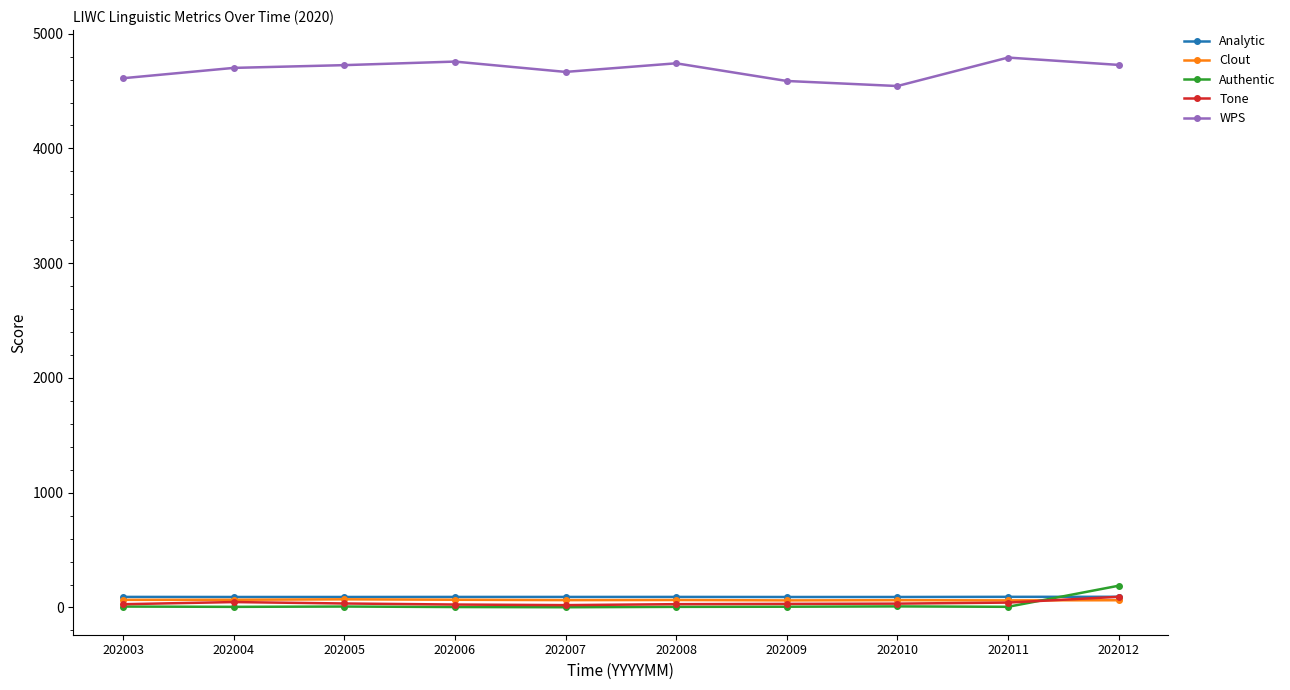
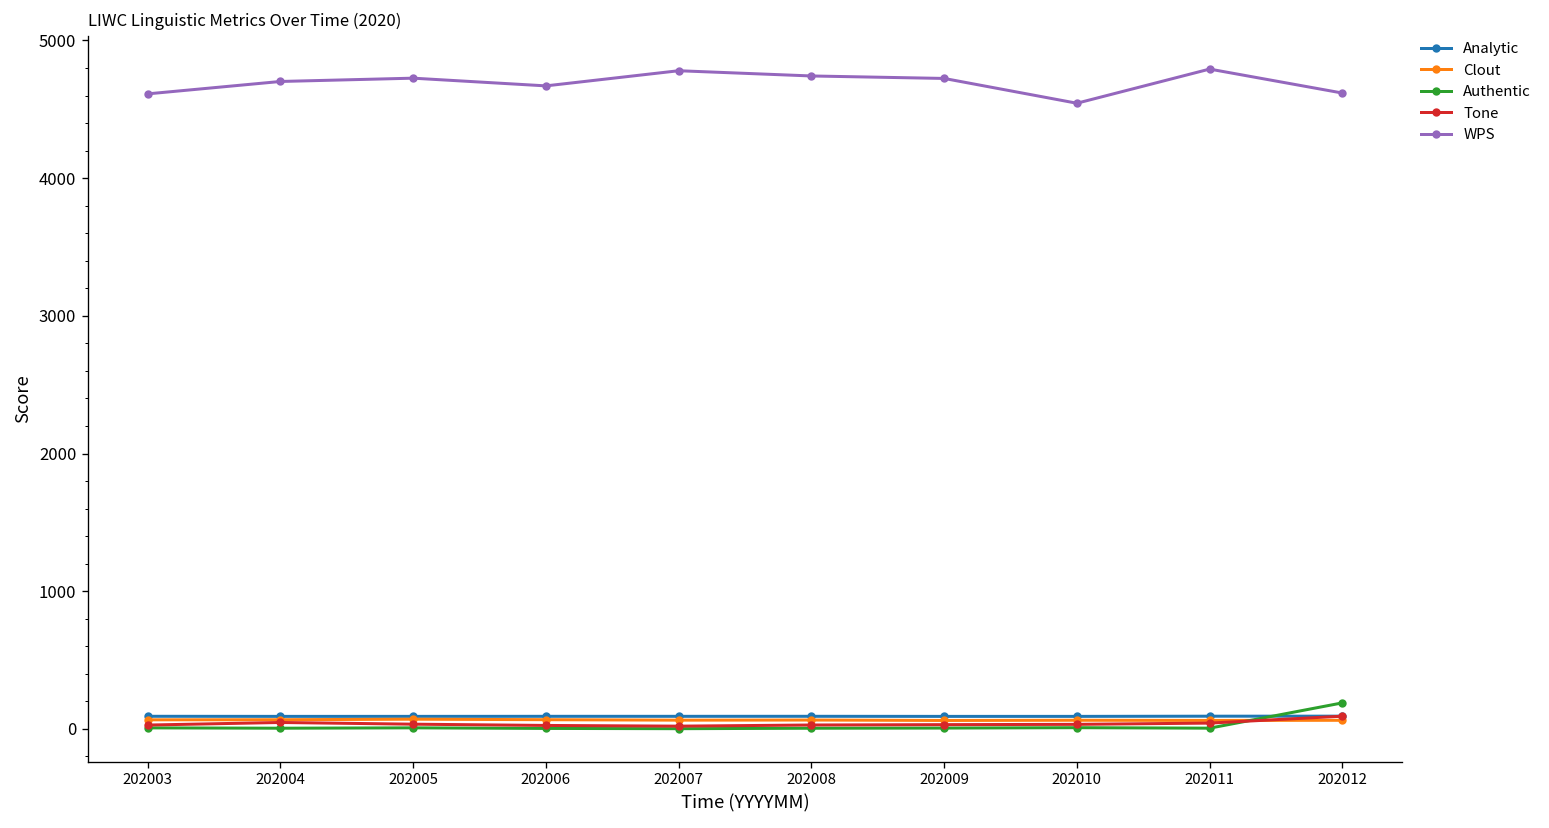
WPS, 202006: 4760 -> 4670
WPS, 202007: 4670 -> 4780
WPS, 202009: 4590 -> 4720
WPS, 202012: 4730 -> 4620
